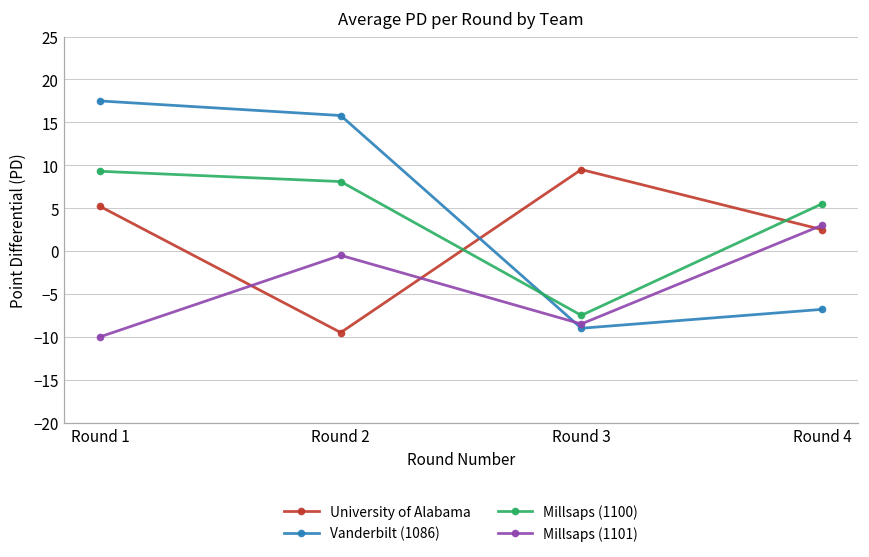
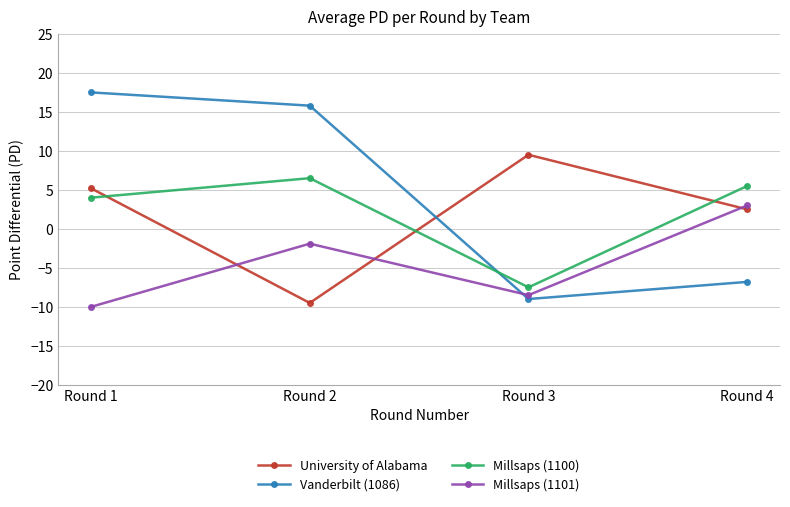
Millsaps (1100), Round 1: 9 -> 4
Millsaps (1100), Round 2: 8 -> 7
Millsaps (1101), Round 2: -1 -> -2
